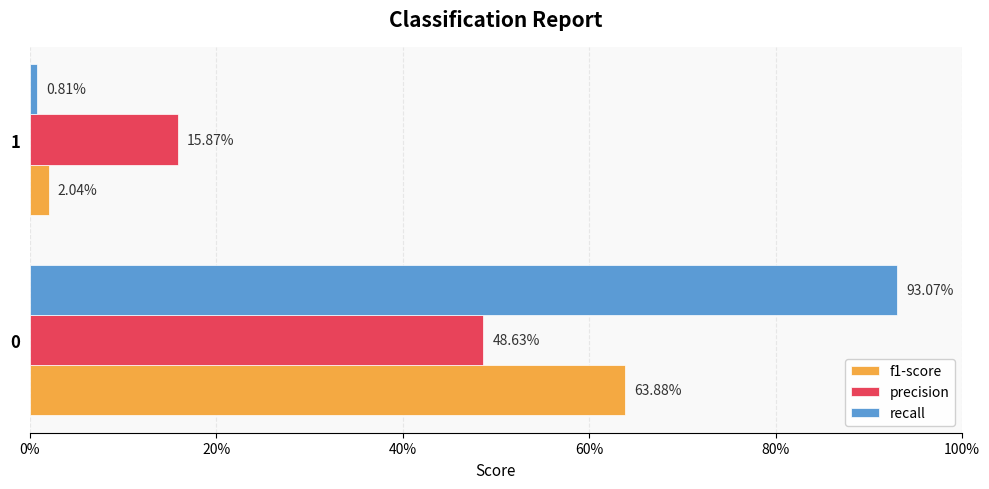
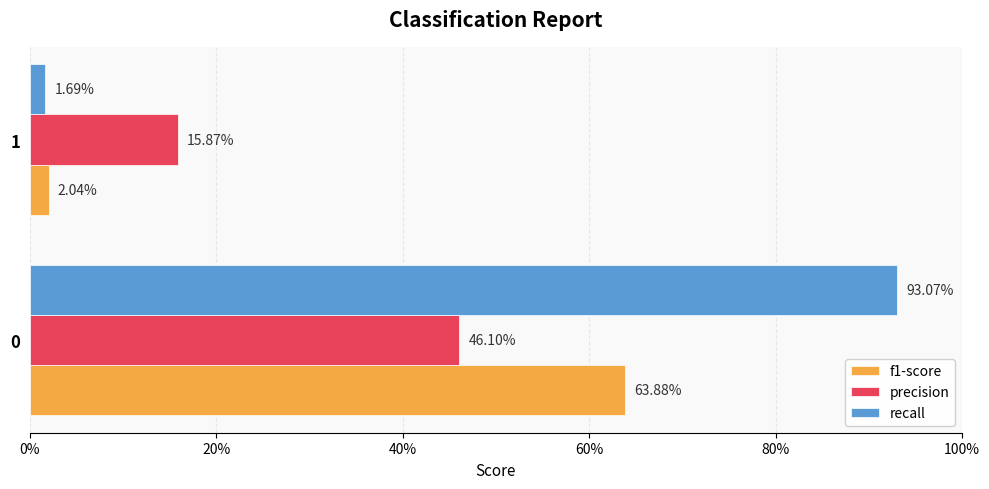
recall, 1: 0.81% -> 1.69%
precision, 0: 48.63% -> 46.10%
